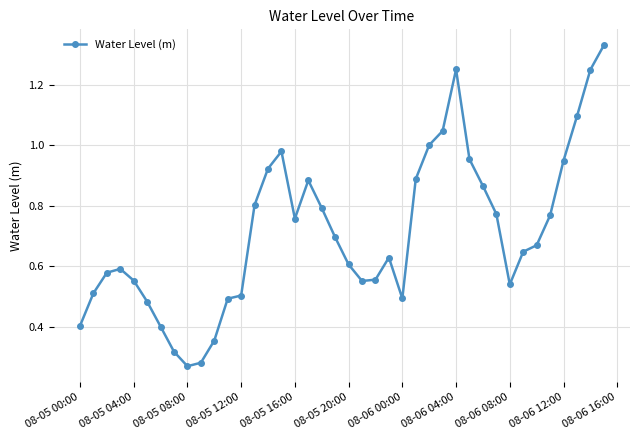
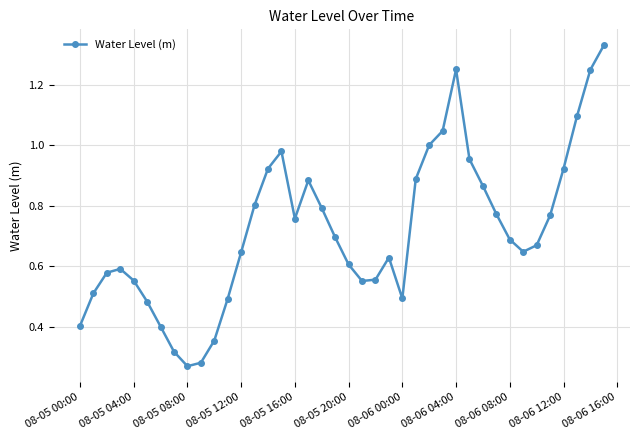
08-05 12:00: 0.50 -> 0.65
08-06 08:00: 0.54 -> 0.69
08-06 12:00: 0.95 -> 0.92
